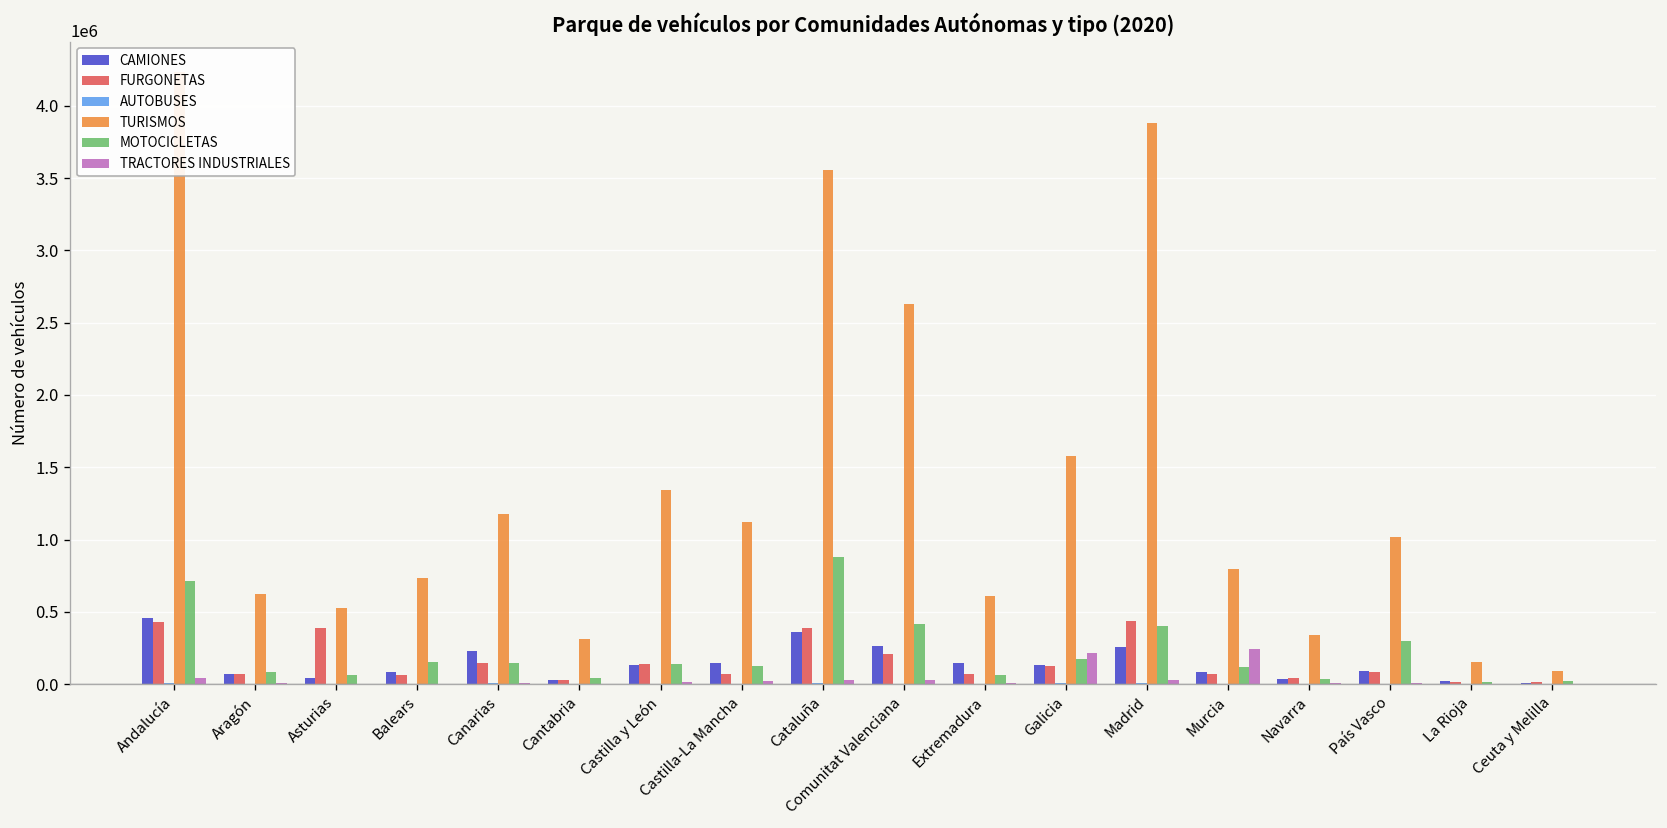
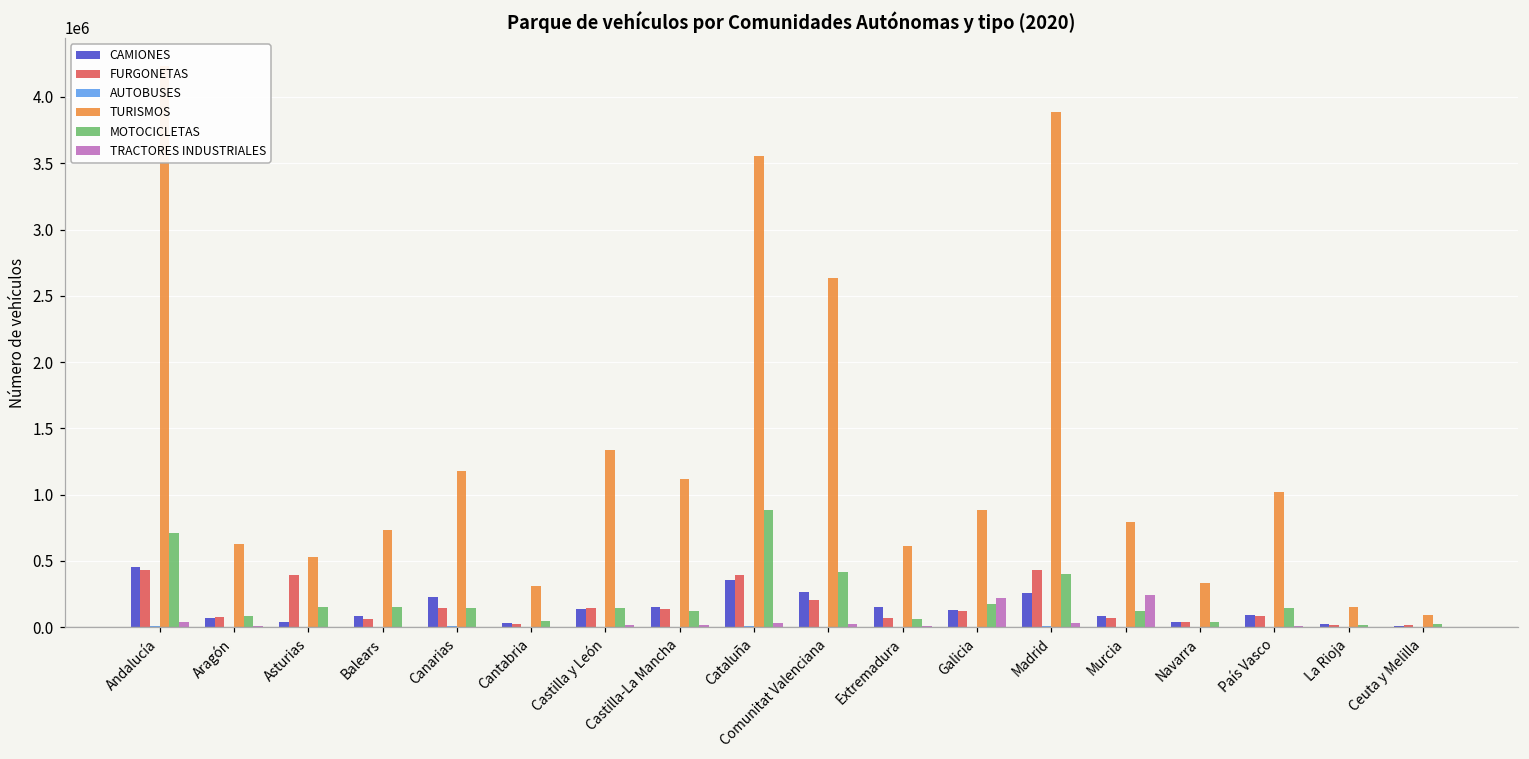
MOTOCICLETAS, Asturias: 60000 -> 150000
FURGONETAS, Castilla-La Mancha: 70000 -> 130000
TURISMOS, Galicia: 1580000 -> 880000
MOTOCICLETAS, País Vasco: 300000 -> 140000
